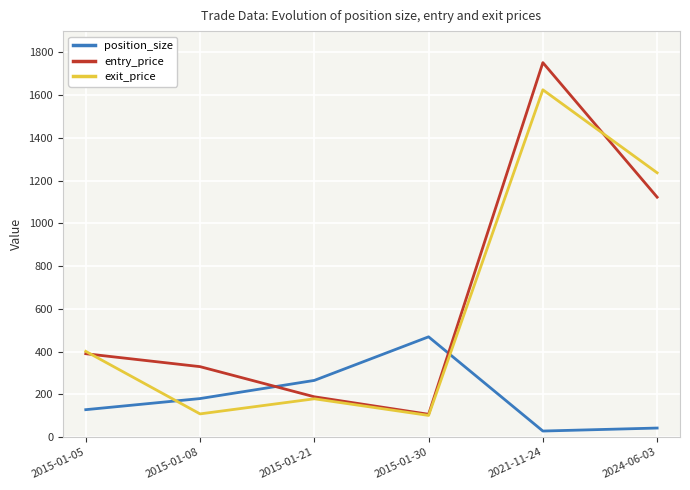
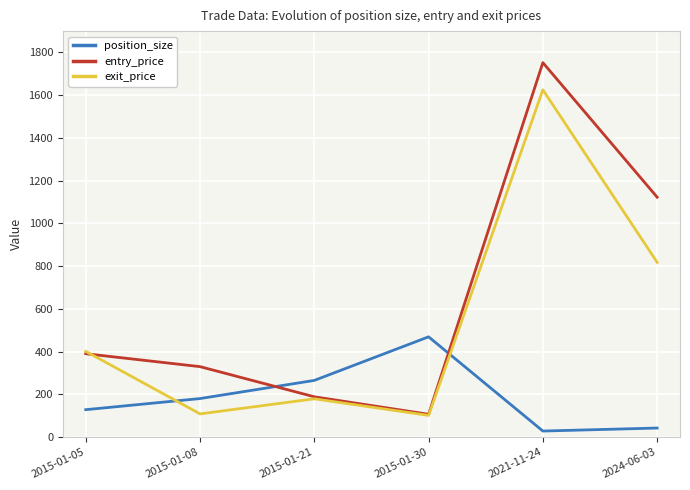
exit_price, 2024-06-03: 1240 -> 820
